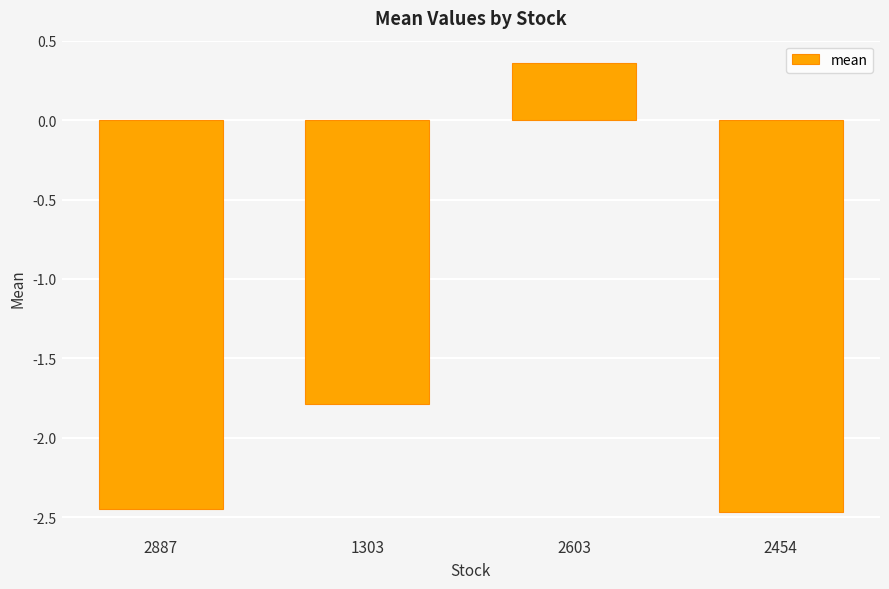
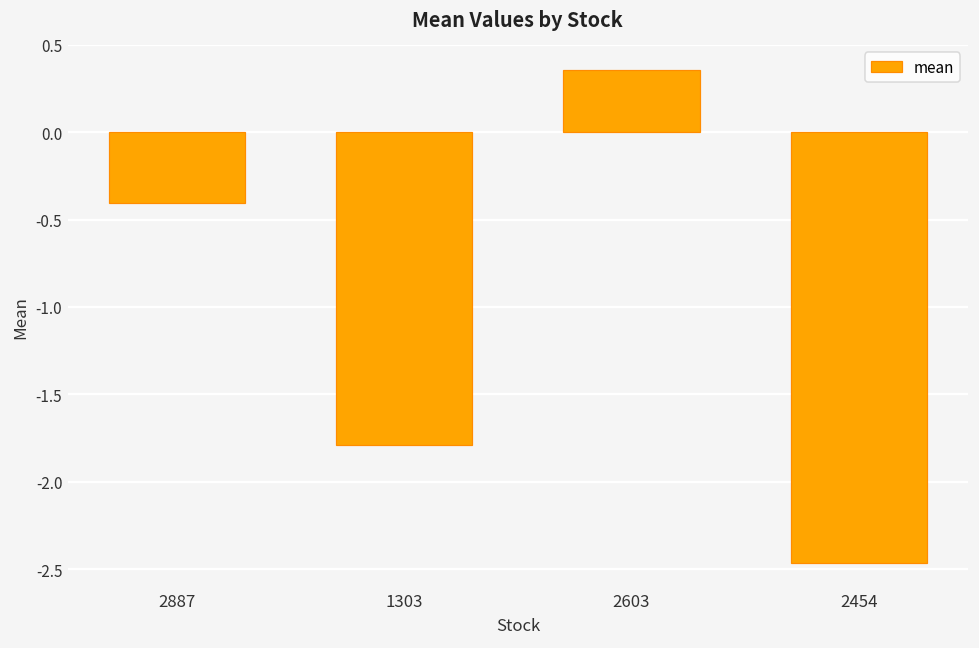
2887: -2.45 -> -0.41
